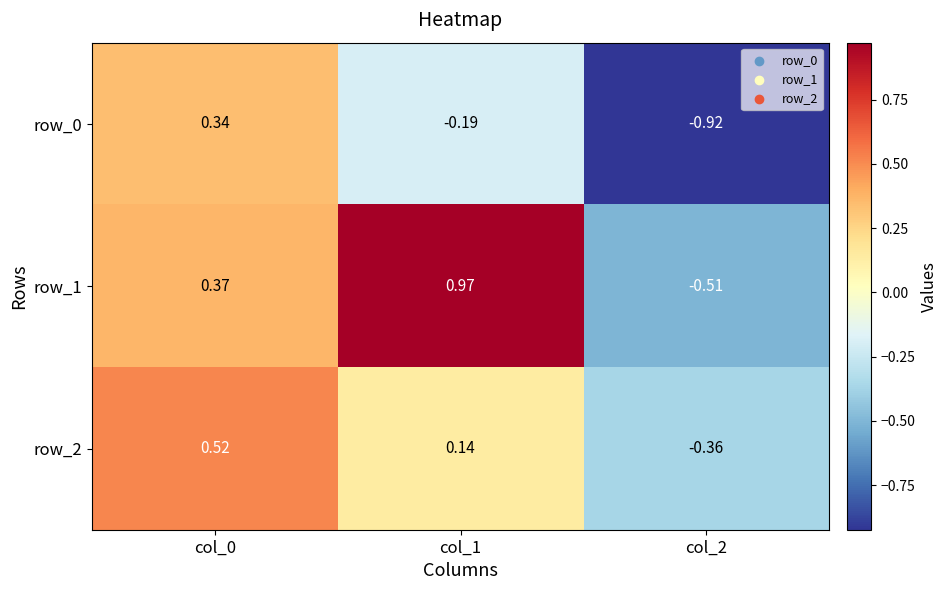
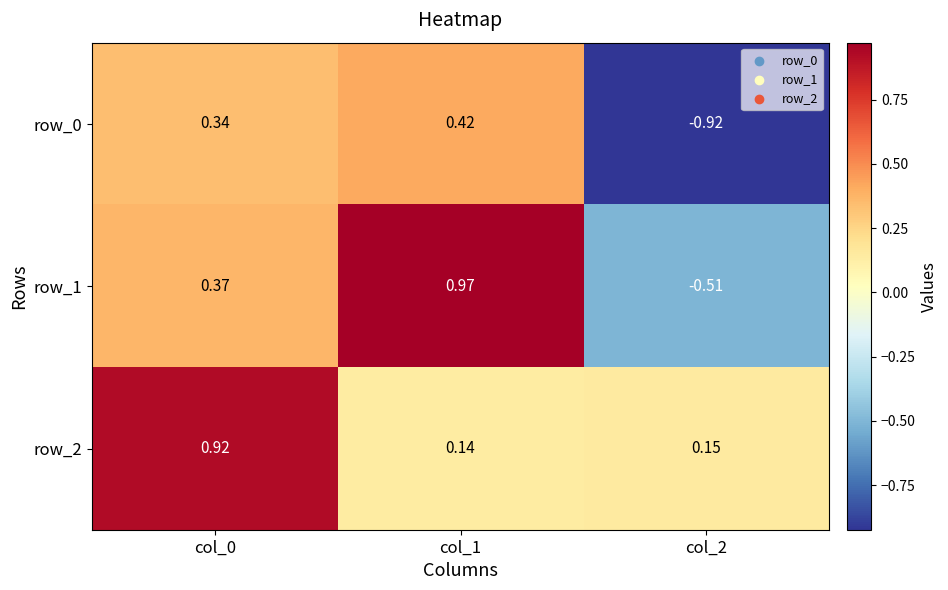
row_0, col_1: -0.19 -> 0.42
row_2, col_0: 0.52 -> 0.92
row_2, col_2: -0.36 -> 0.15
